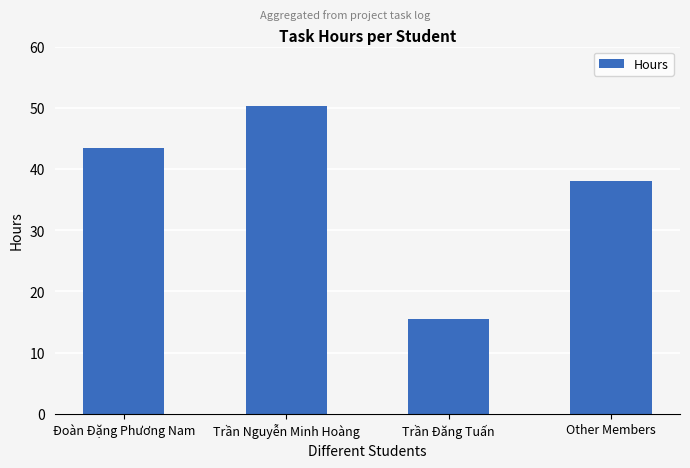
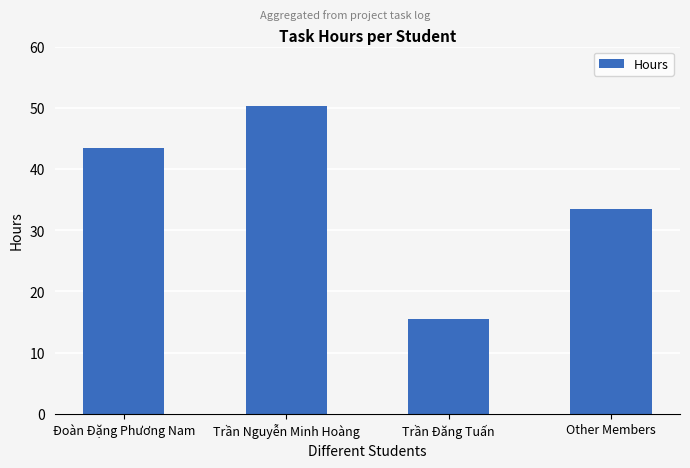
Other Members: 38 -> 33
